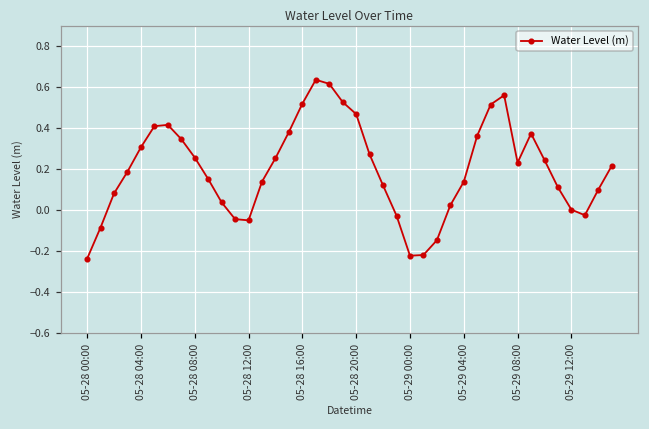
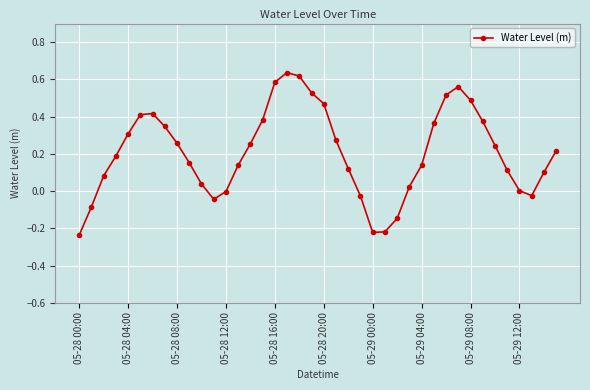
05-28 12:00: -0.05 -> 0.00
05-28 16:00: 0.52 -> 0.58
05-29 08:00: 0.23 -> 0.49
